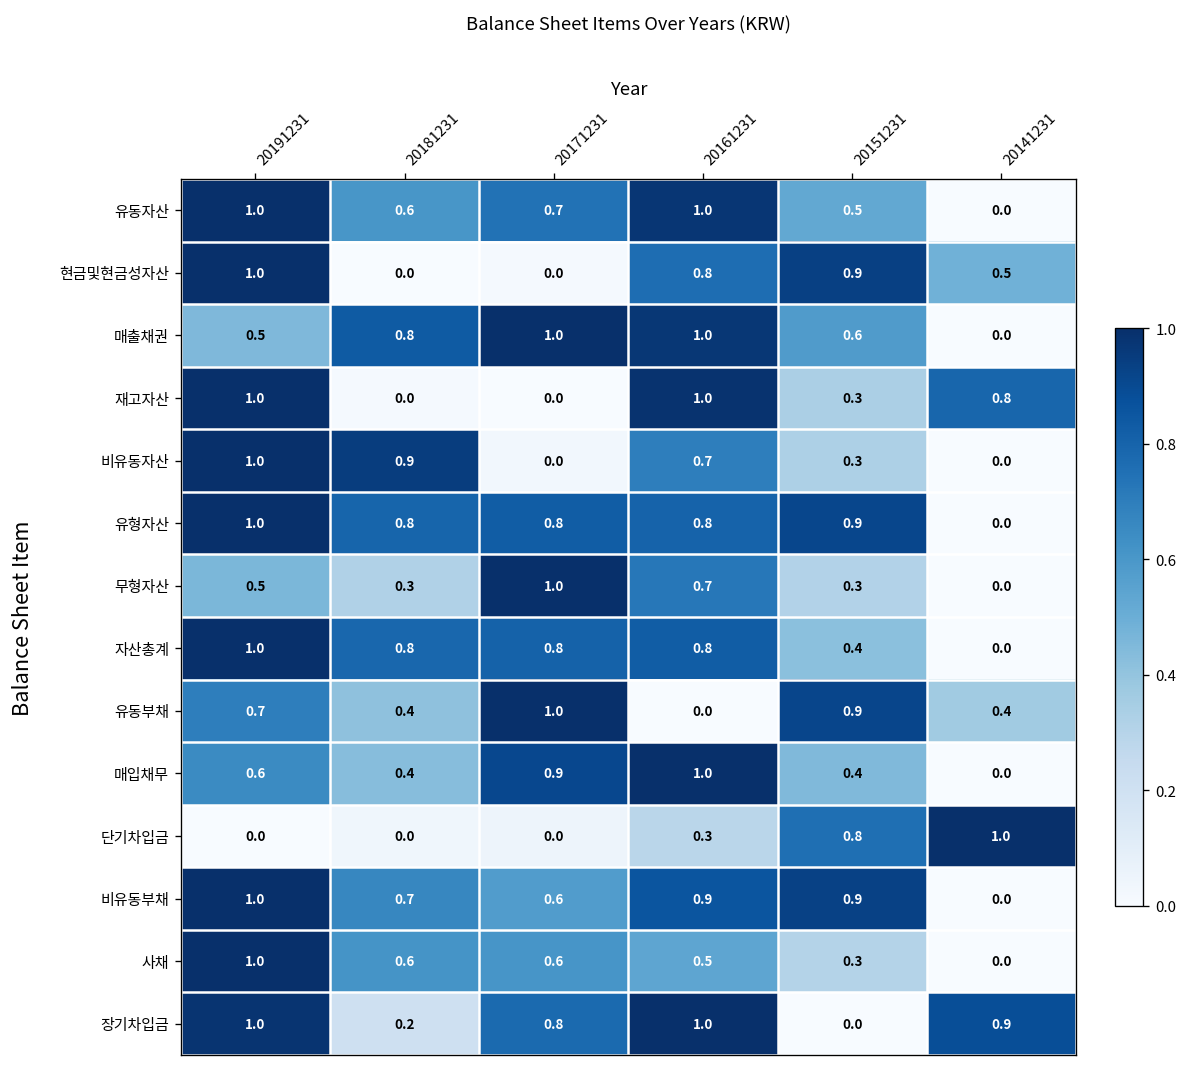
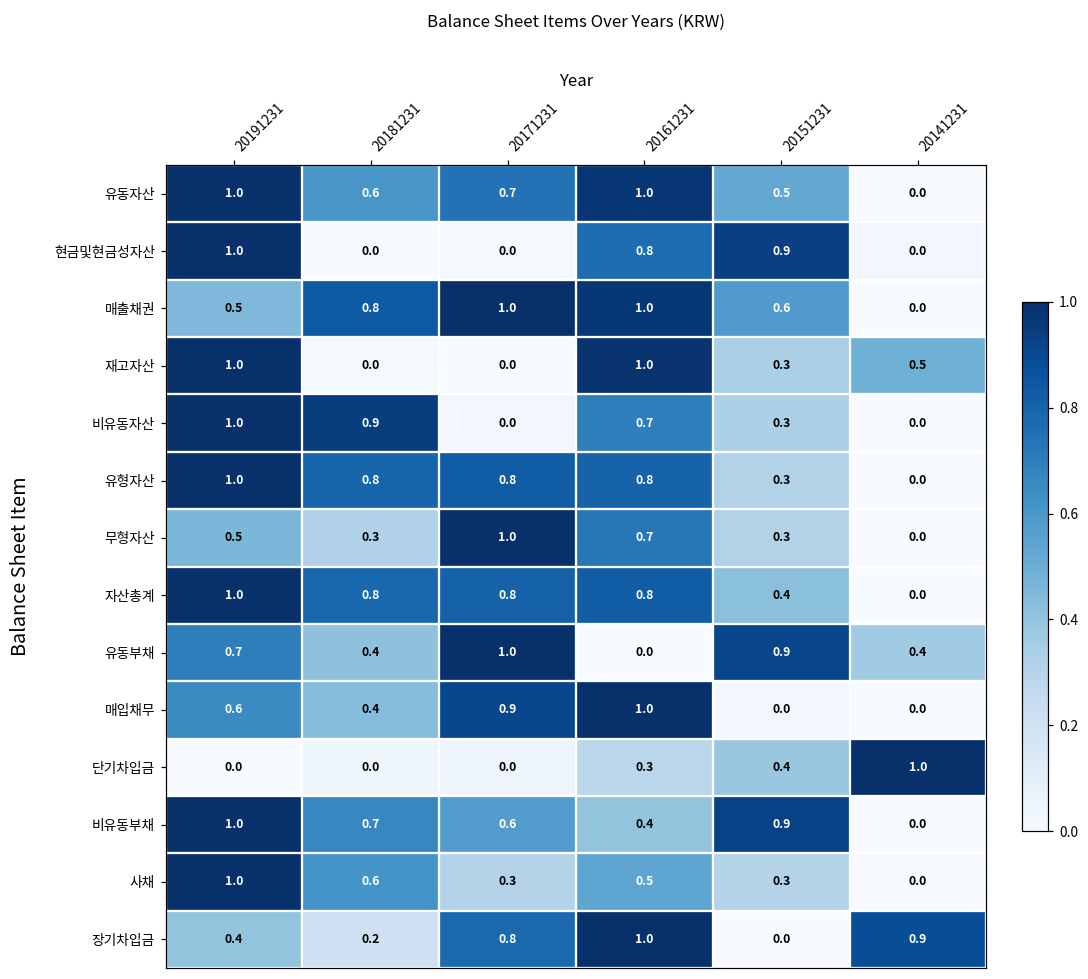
현금및현금성자산, 20141231: 0.5 -> 0.0
재고자산, 20141231: 0.8 -> 0.5
유형자산, 20151231: 0.9 -> 0.3
매입채무, 20151231: 0.4 -> 0.0
단기차입금, 20151231: 0.8 -> 0.4
비유동부채, 20161231: 0.9 -> 0.4
사채, 20171231: 0.6 -> 0.3
장기차입금, 20191231: 1.0 -> 0.4
